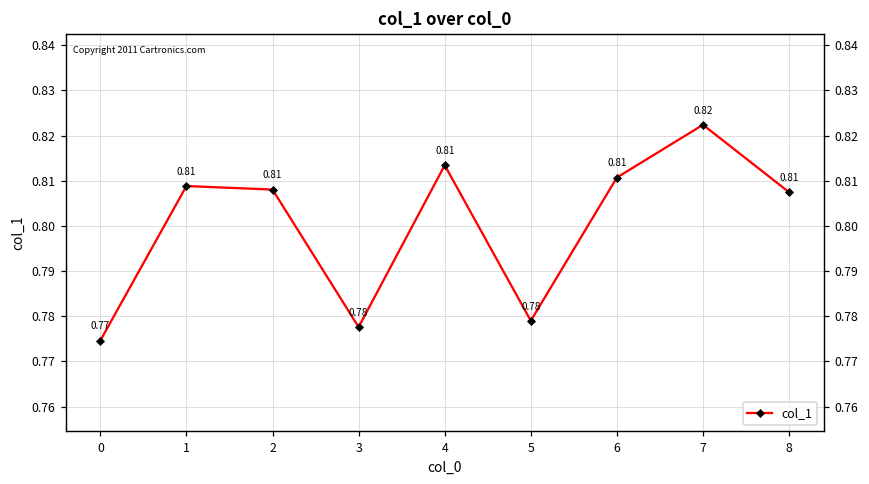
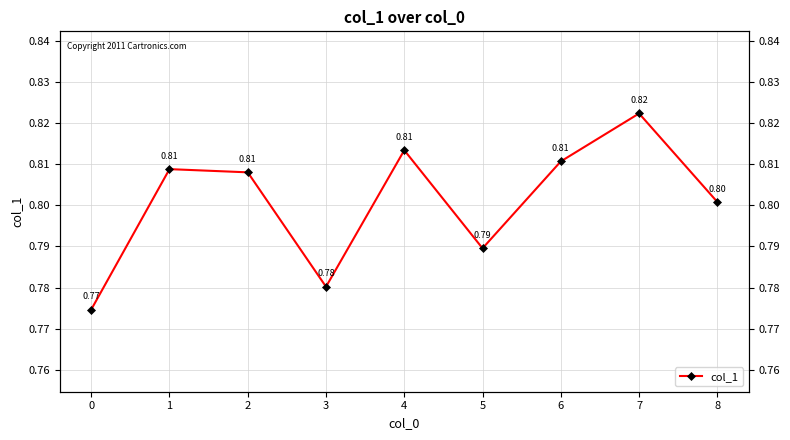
3: 0.778 -> 0.780
5: 0.78 -> 0.79
8: 0.81 -> 0.80
